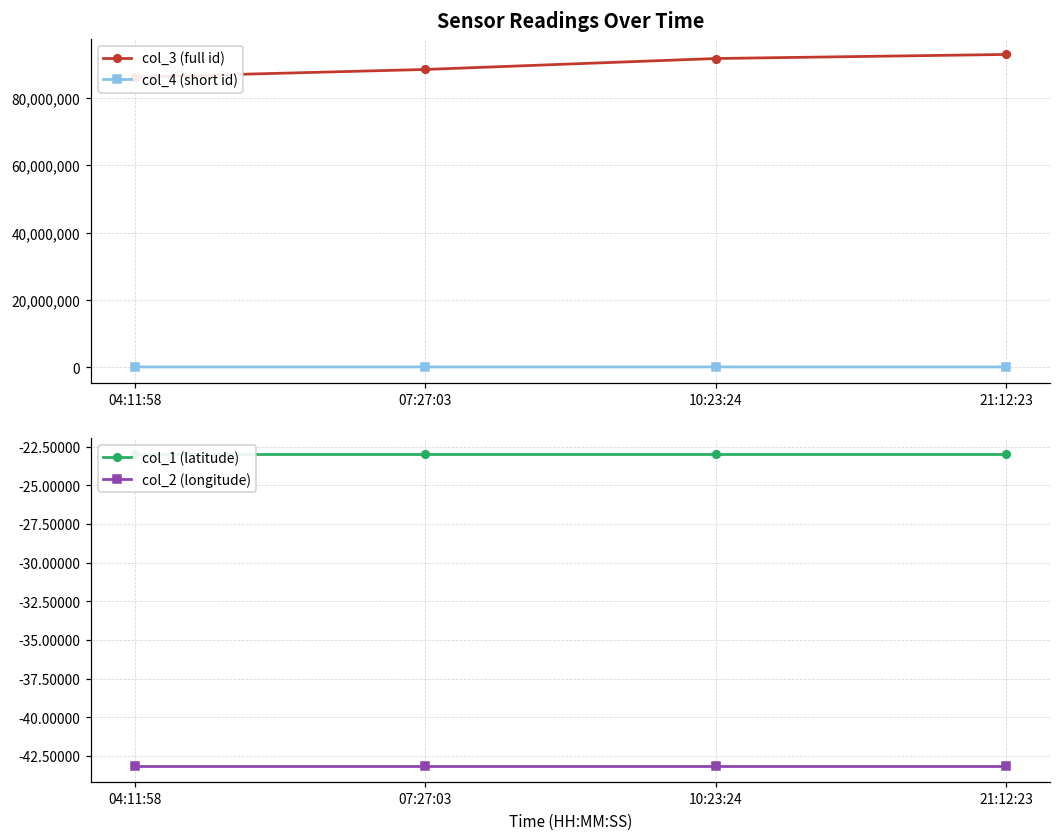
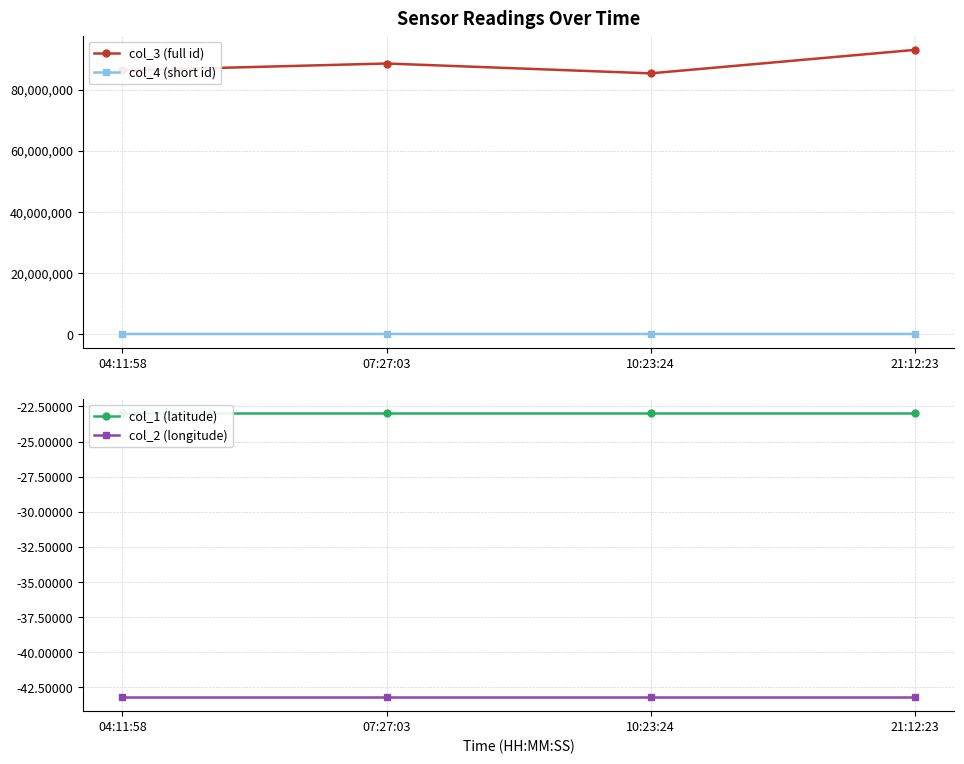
Sensor Readings Over Time, col_3 (full id), 10:23:24: 92,000,000 -> 85,000,000
